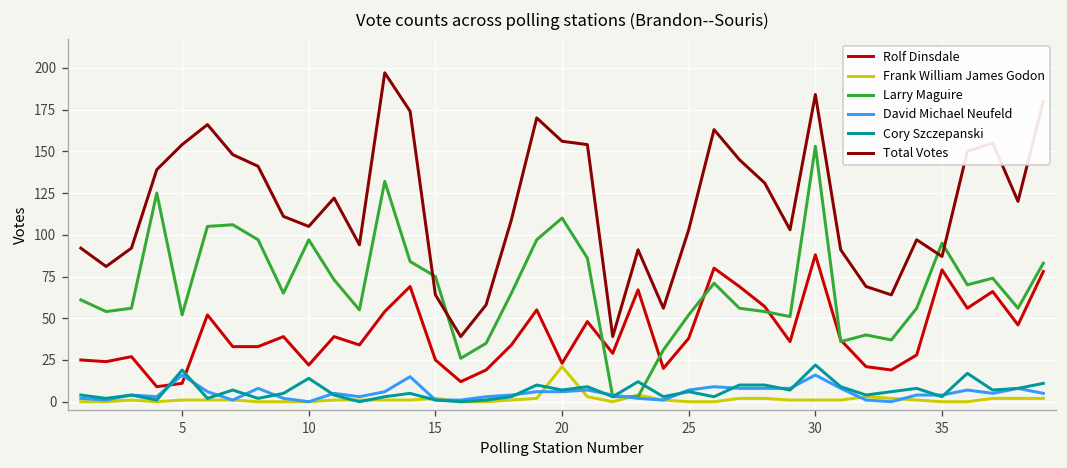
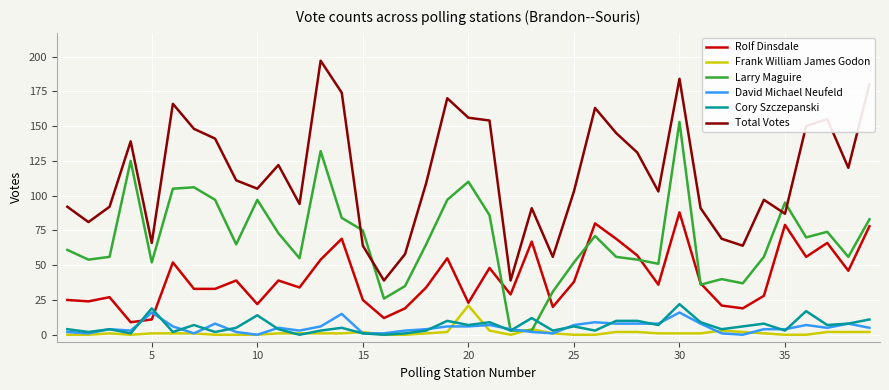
Total Votes, 5: 154 -> 66
